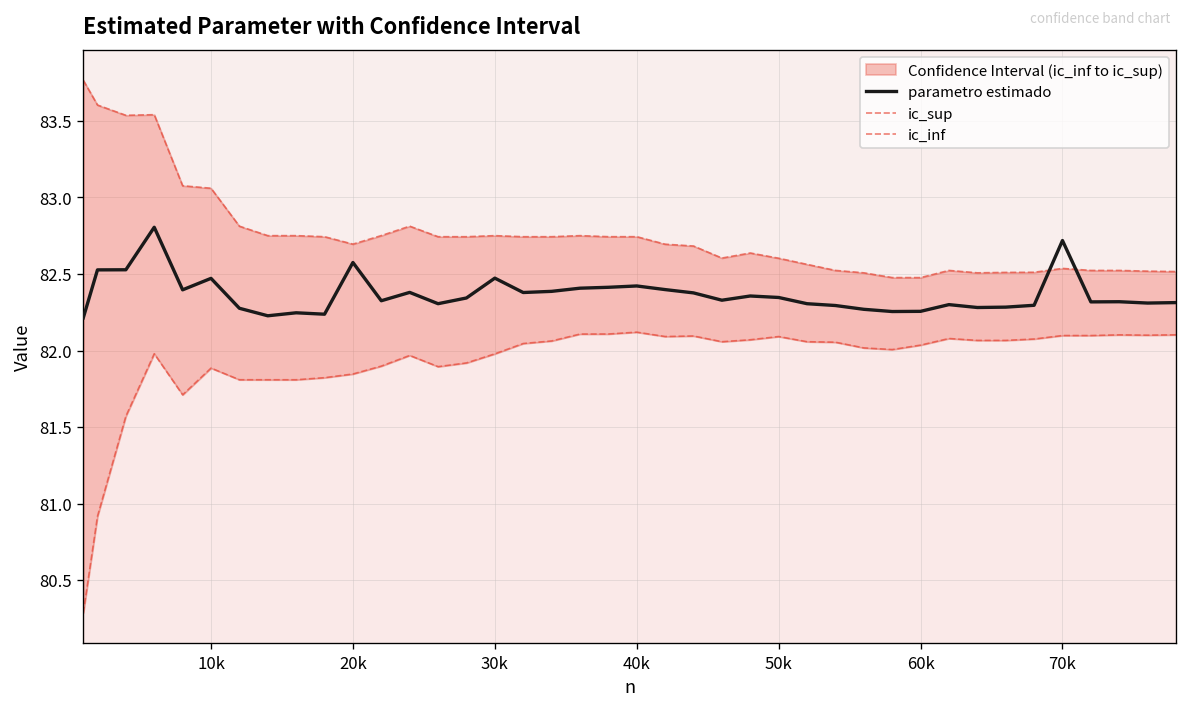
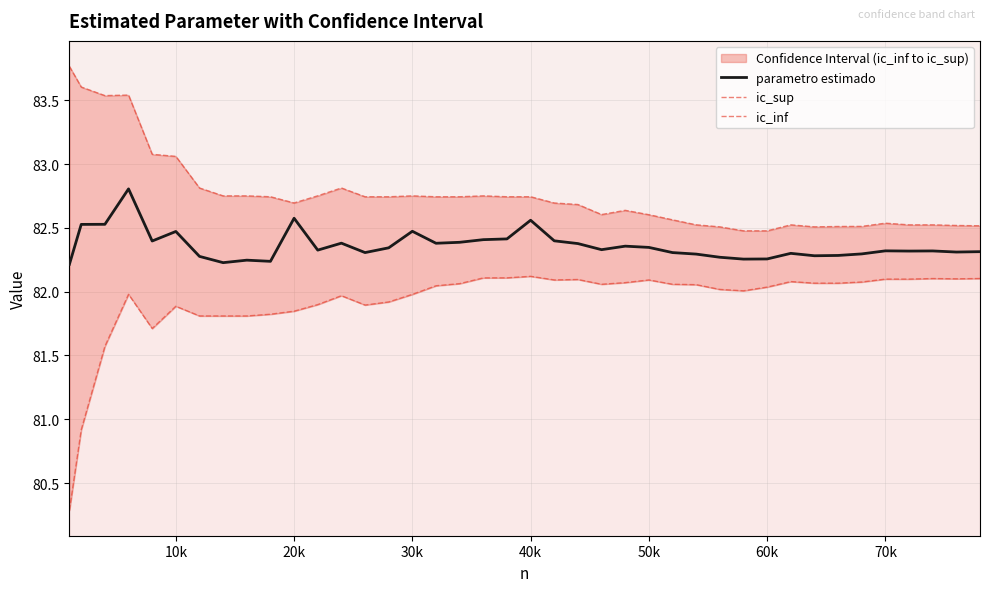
parametro estimado, 40k: 82.42 -> 82.56
parametro estimado, 70k: 82.72 -> 82.32
